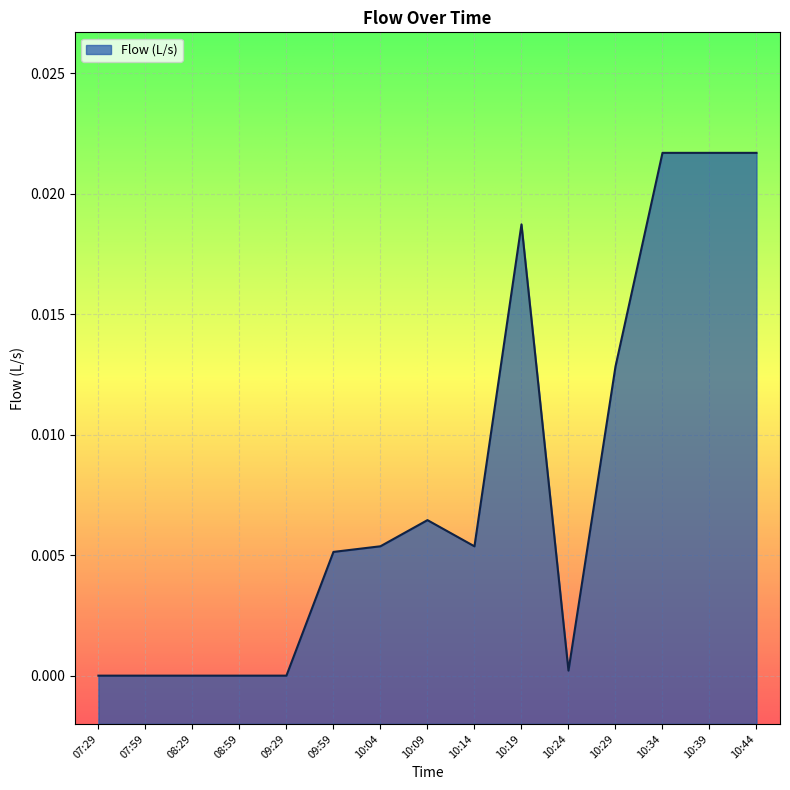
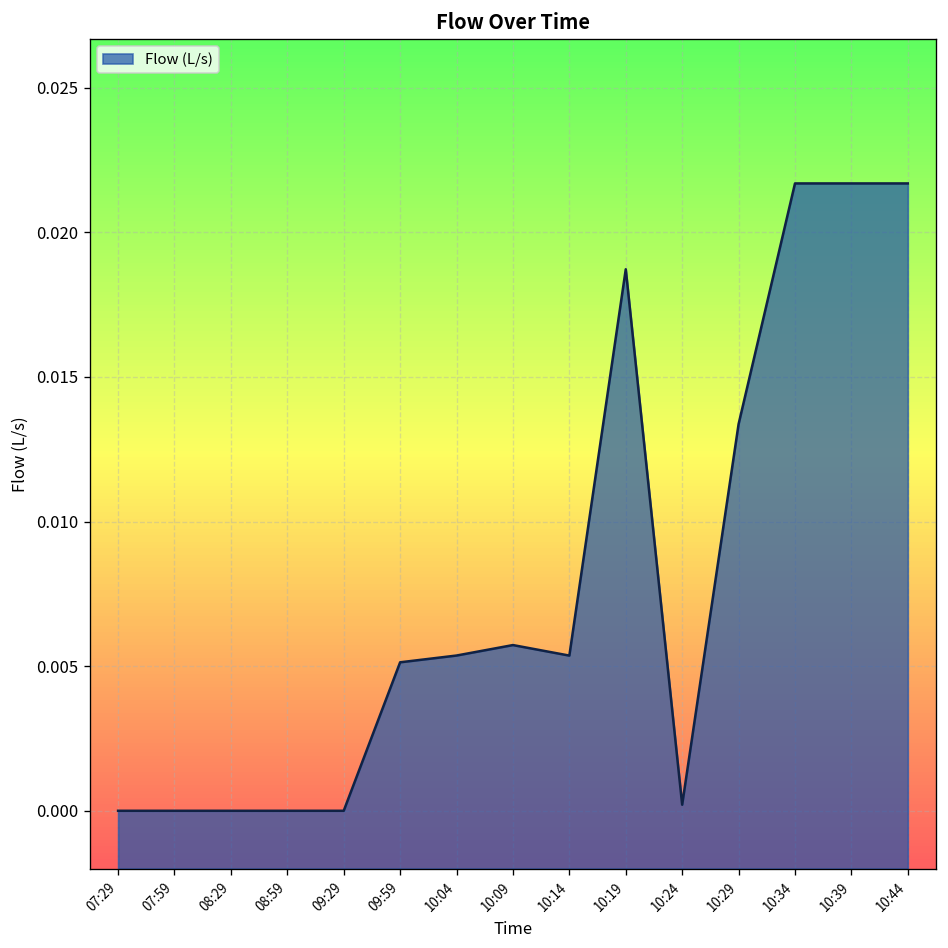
10:09: 0.0065 -> 0.0057
10:29: 0.0128 -> 0.0134
